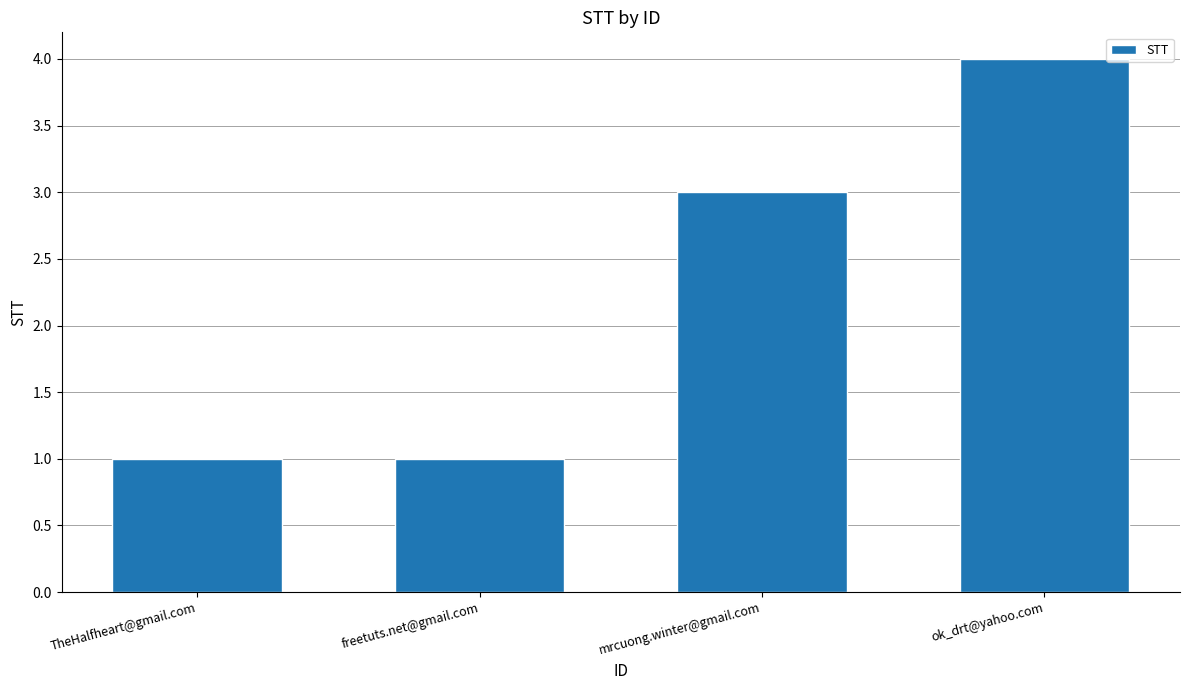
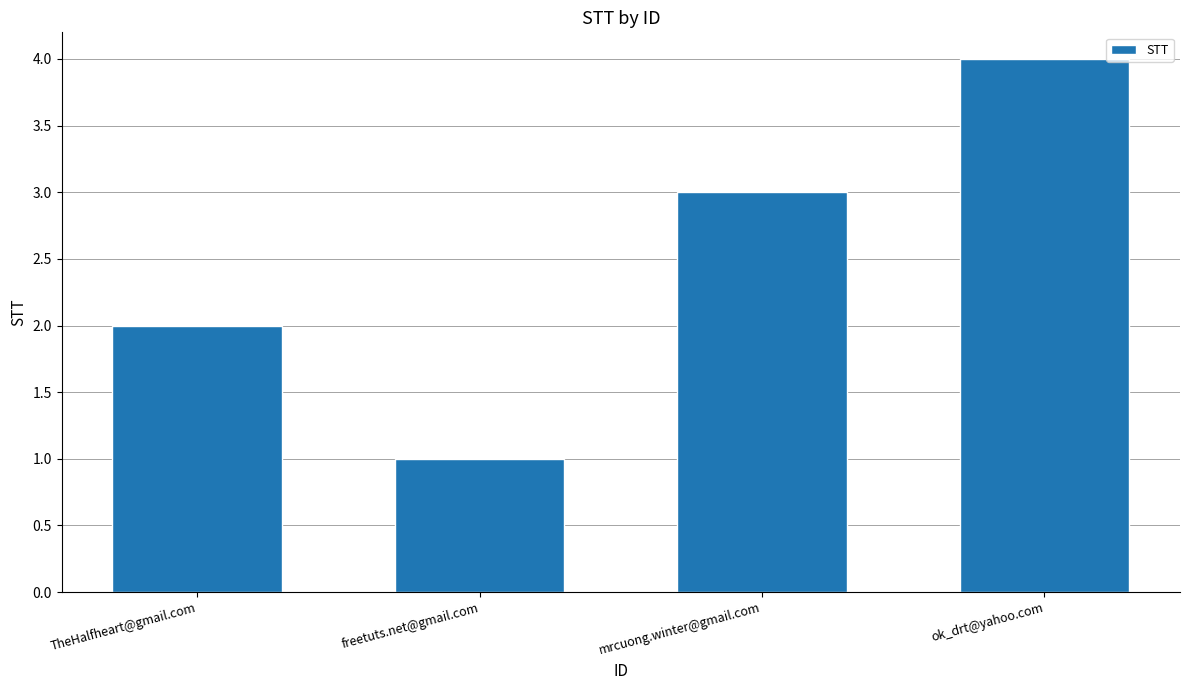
TheHalfheart@gmail.com: 1 -> 2
